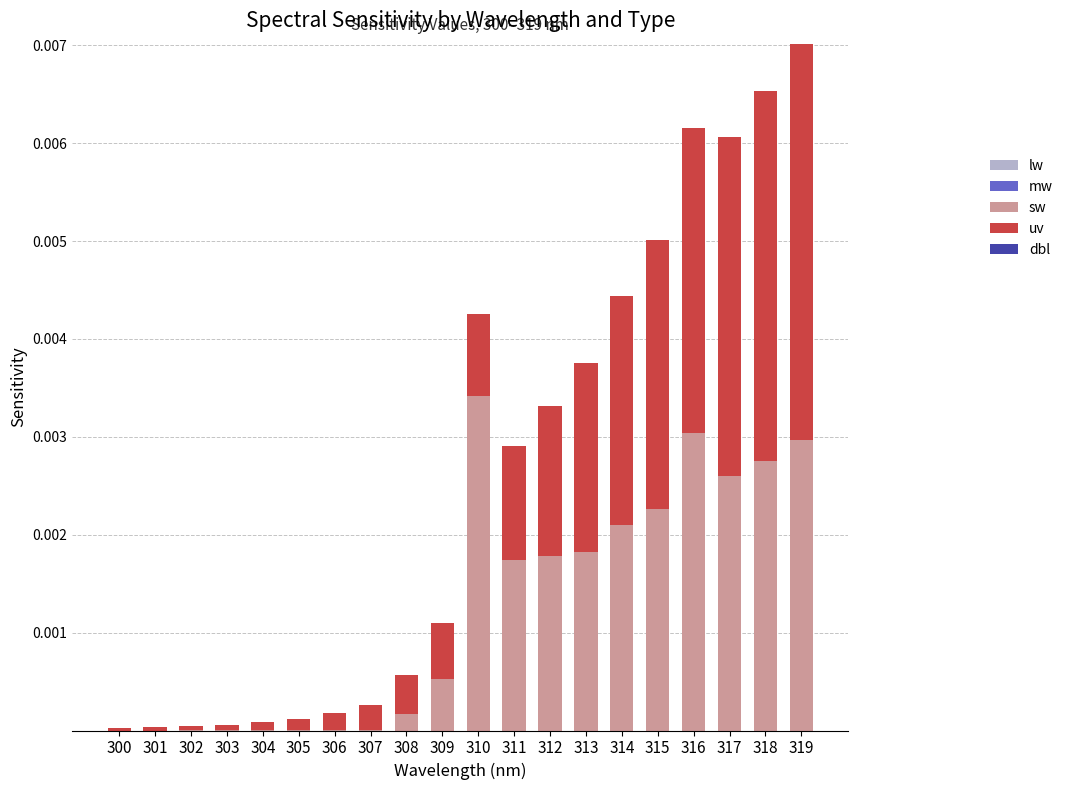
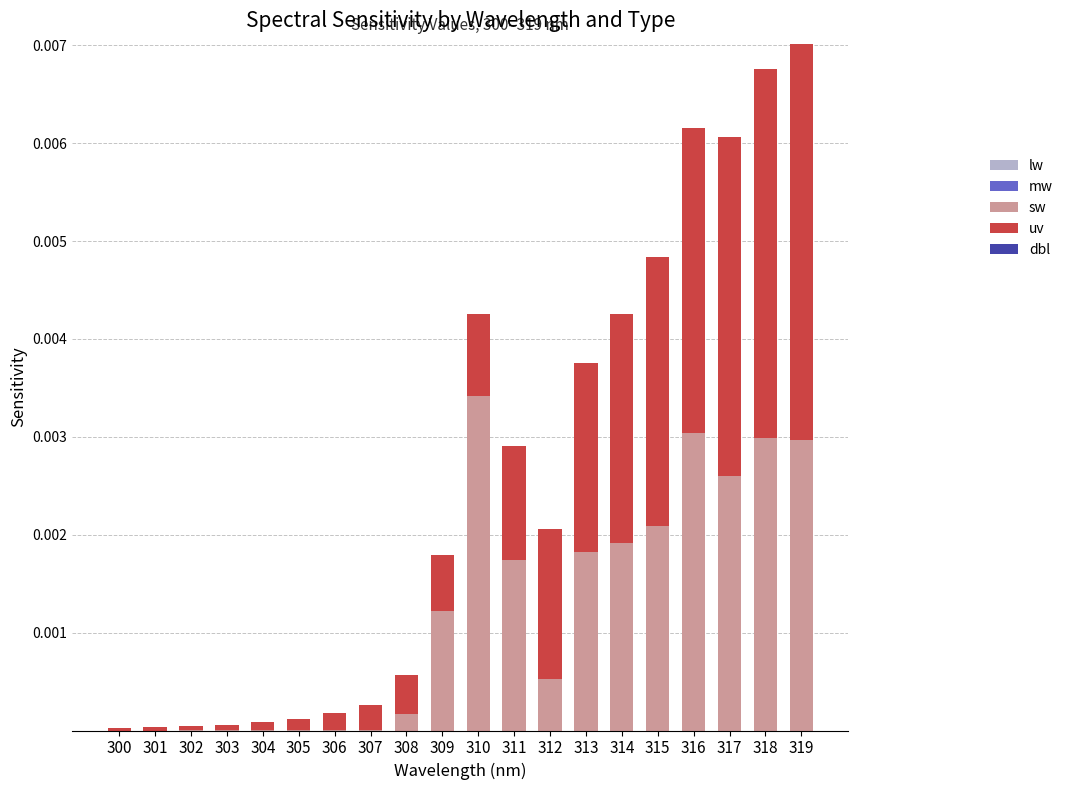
sw, 309: 0.0005 -> 0.0012
sw, 312: 0.0018 -> 0.0005
sw, 314: 0.0021 -> 0.0019
sw, 315: 0.0023 -> 0.0021
sw, 318: 0.0028 -> 0.0030
